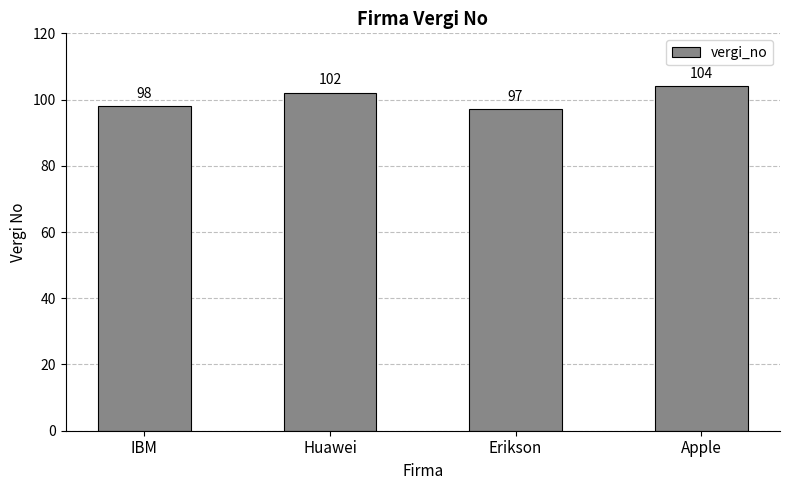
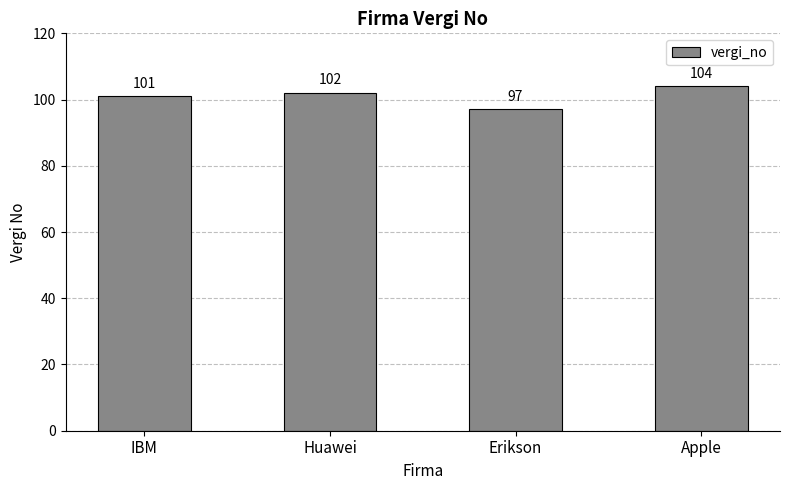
IBM: 98 -> 101
